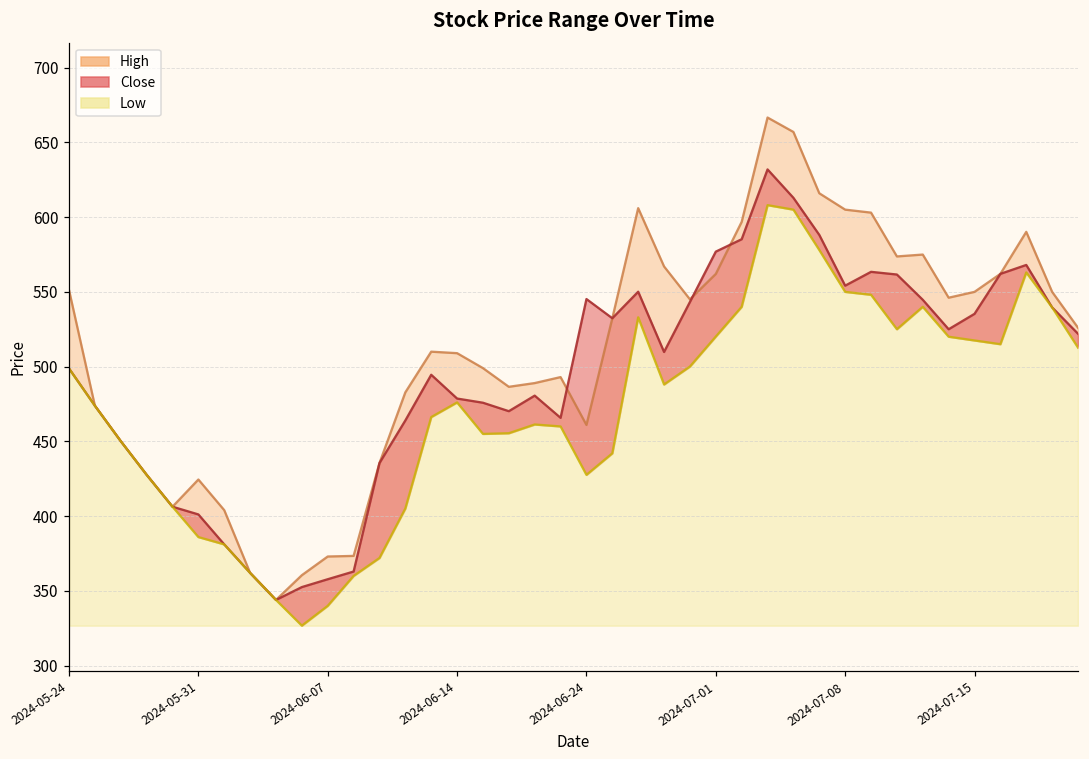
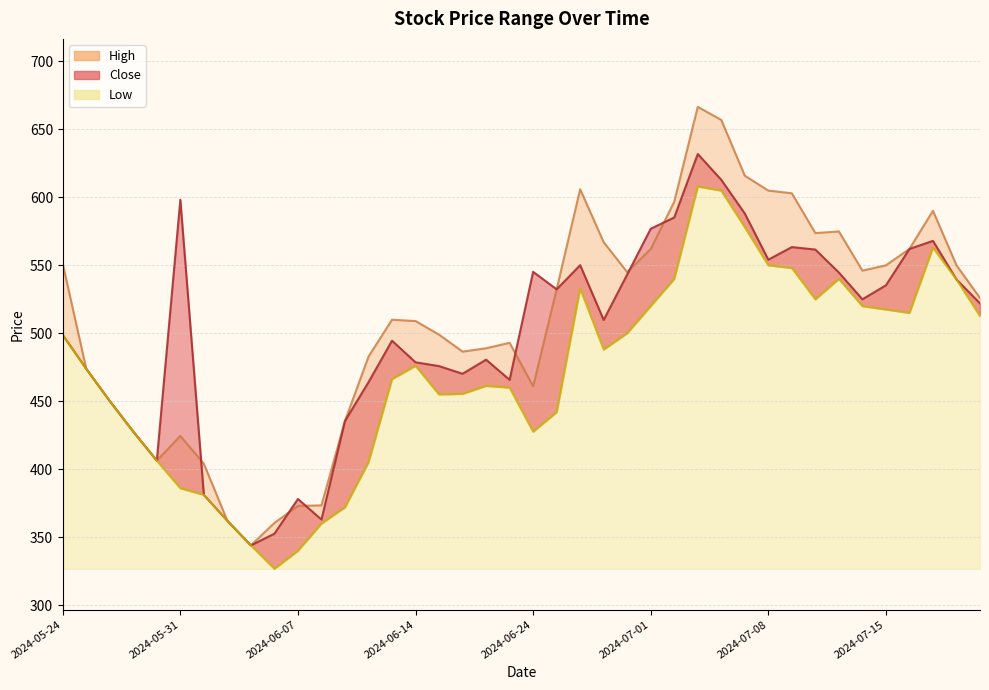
Close, 2024-05-31: 401 -> 598
Close, 2024-06-07: 358 -> 378
